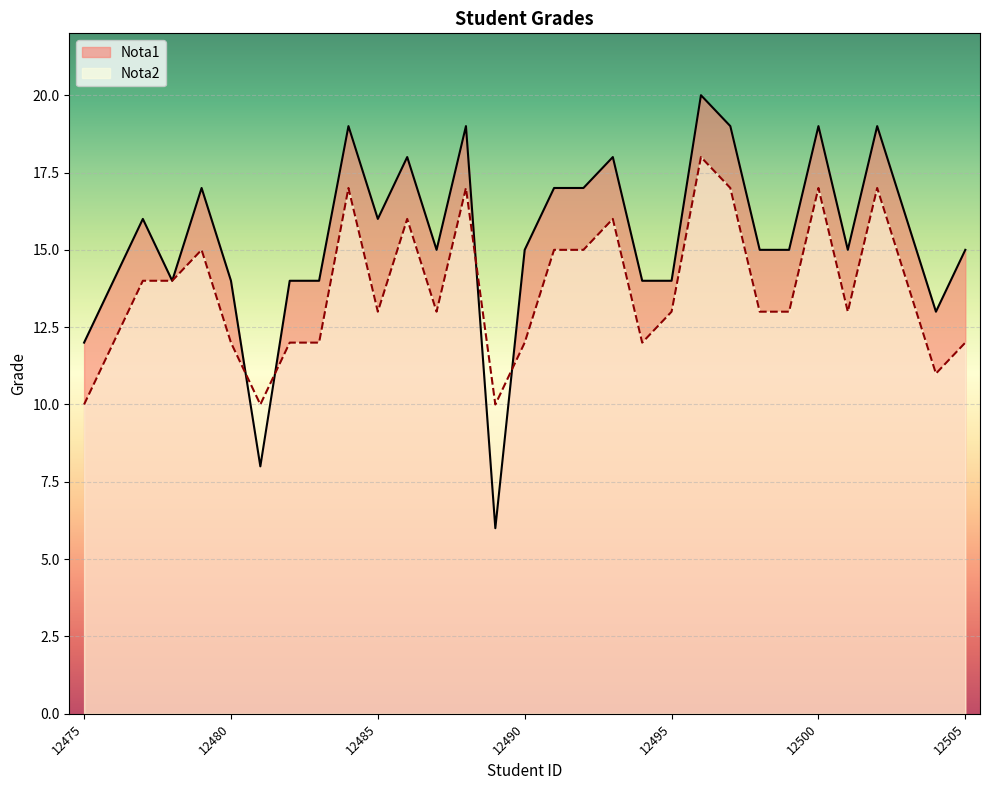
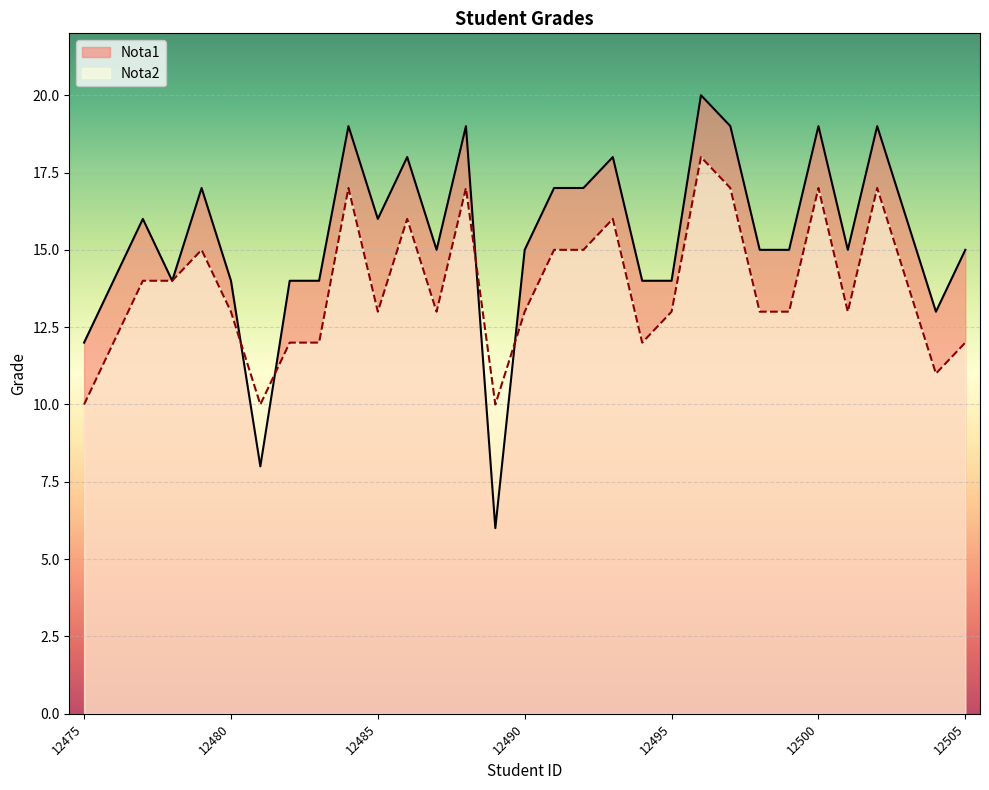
Nota2, 12480: 12 -> 13
Nota2, 12490: 12 -> 13
